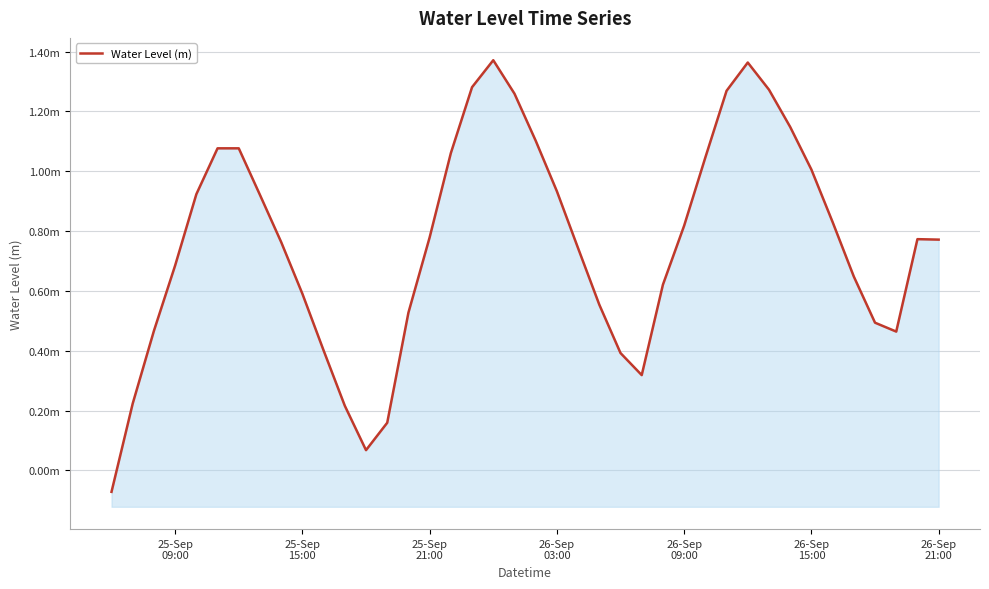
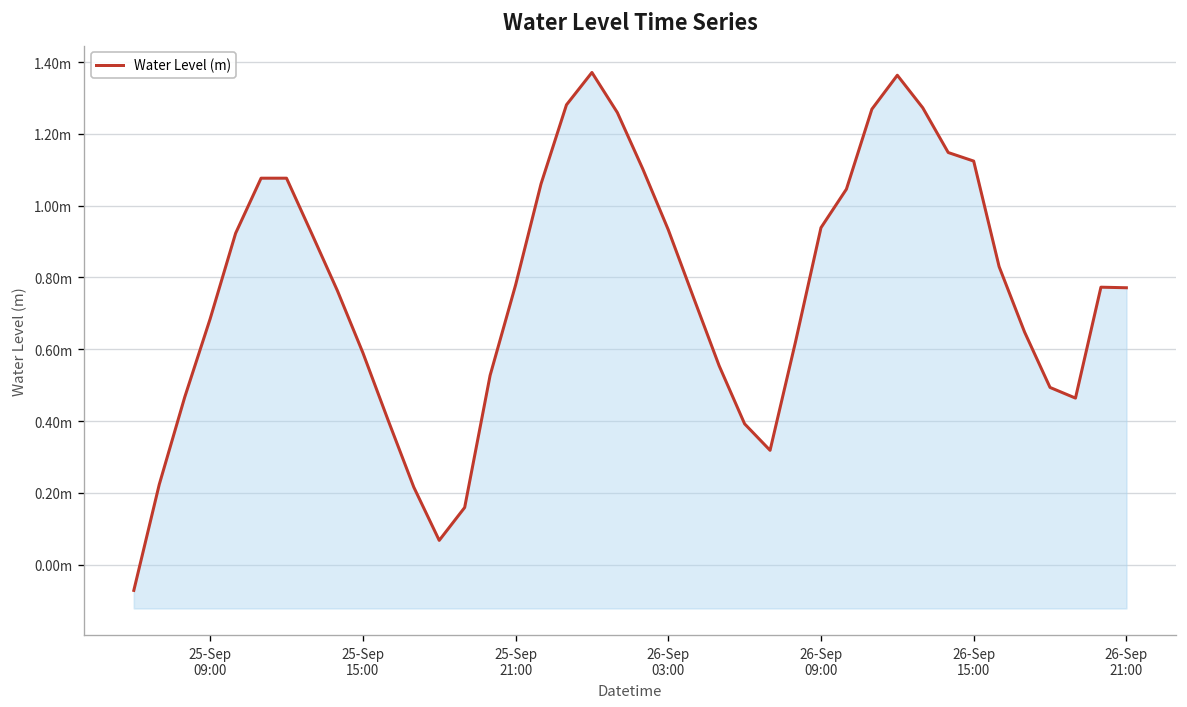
26-Sep 09:00: 0.82m -> 0.94m
26-Sep 15:00: 1.01m -> 1.12m
